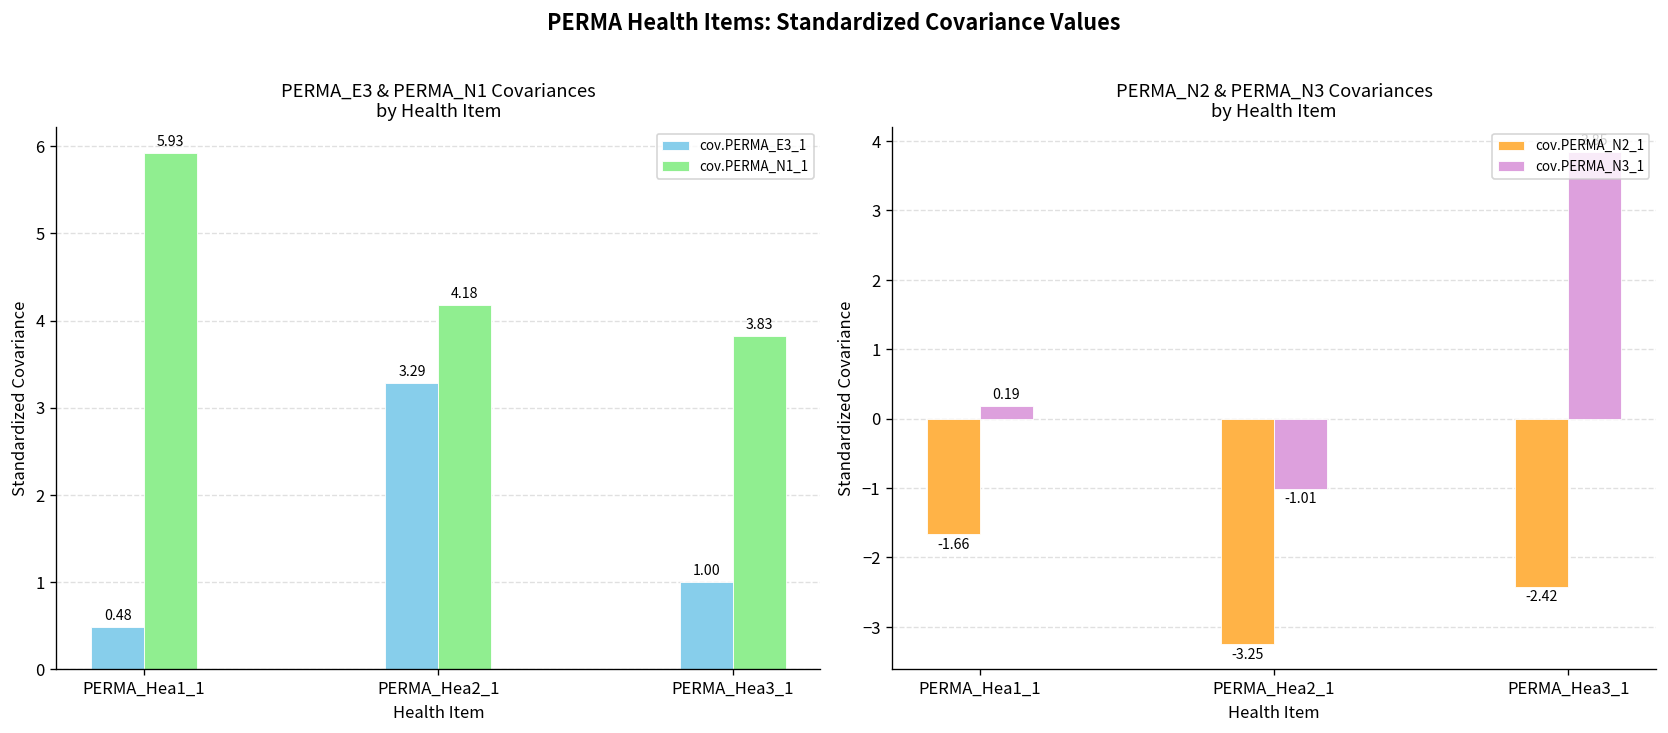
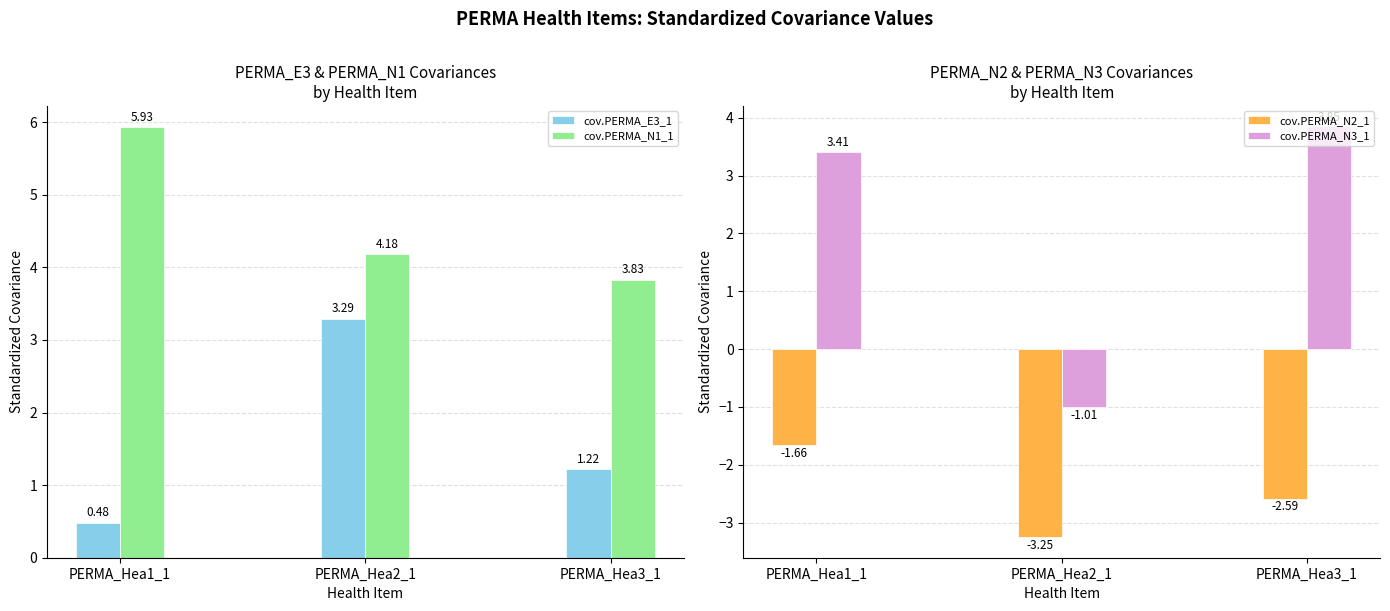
PERMA_E3 & PERMA_N1 Covariances by Health Item, cov.PERMA_E3_1, PERMA_Hea3_1: 1.00 -> 1.22
PERMA_N2 & PERMA_N3 Covariances by Health Item, cov.PERMA_N3_1, PERMA_Hea1_1: 0.19 -> 3.41
PERMA_N2 & PERMA_N3 Covariances by Health Item, cov.PERMA_N2_1, PERMA_Hea3_1: -2.42 -> -2.59
